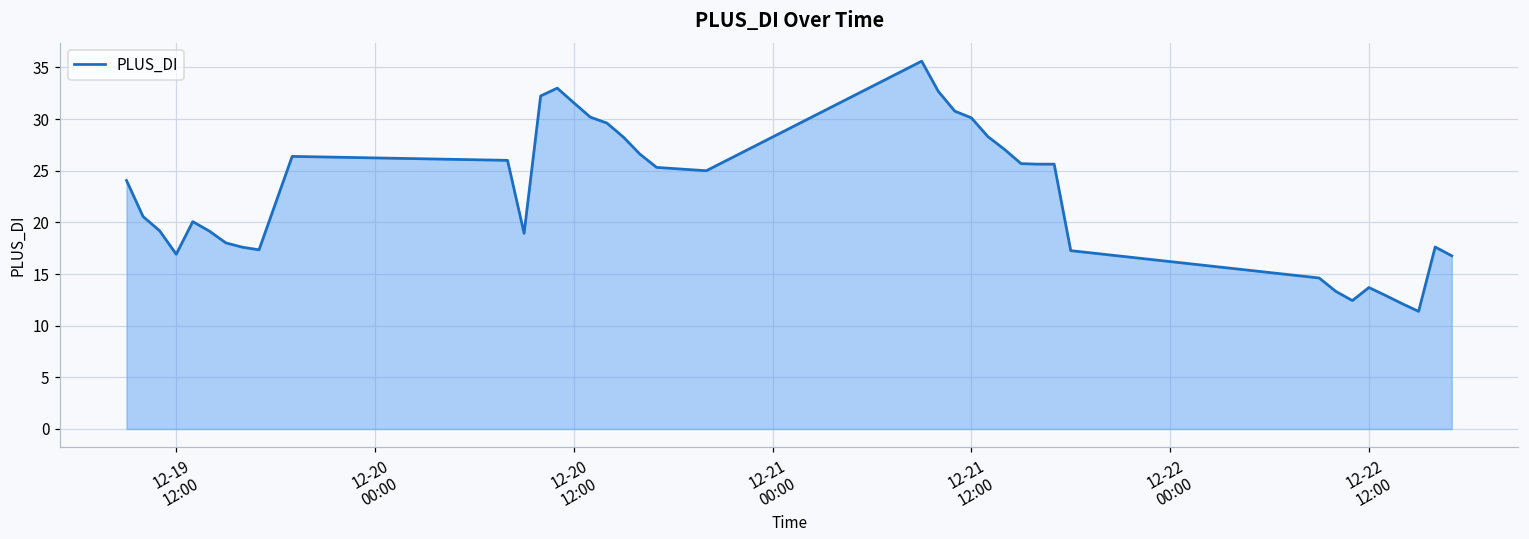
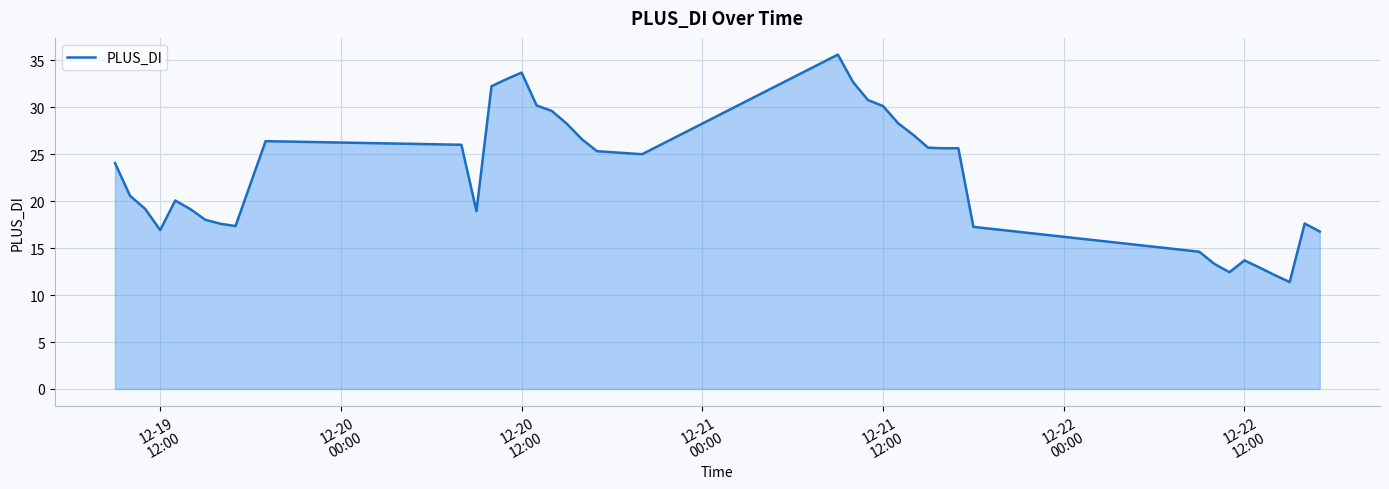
12-20 12:00: 32 -> 34
